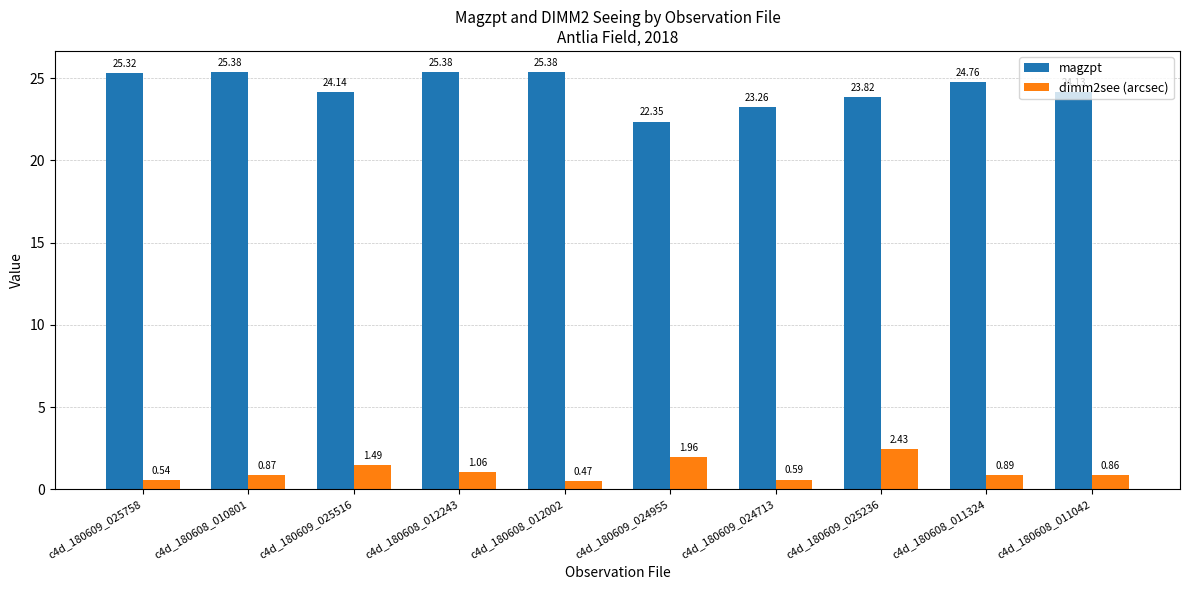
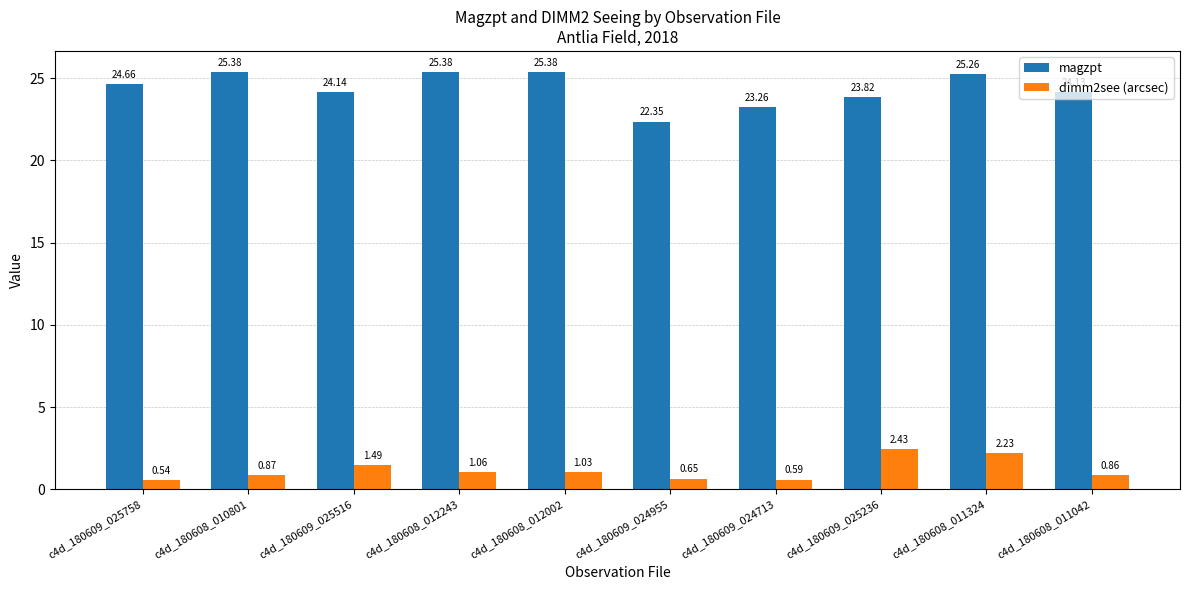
magzpt, c4d_180609_025758: 25.32 -> 24.66
dimm2see (arcsec), c4d_180608_012002: 0.47 -> 1.03
dimm2see (arcsec), c4d_180609_024955: 1.96 -> 0.65
magzpt, c4d_180608_011324: 24.76 -> 25.26
dimm2see (arcsec), c4d_180608_011324: 0.89 -> 2.23
